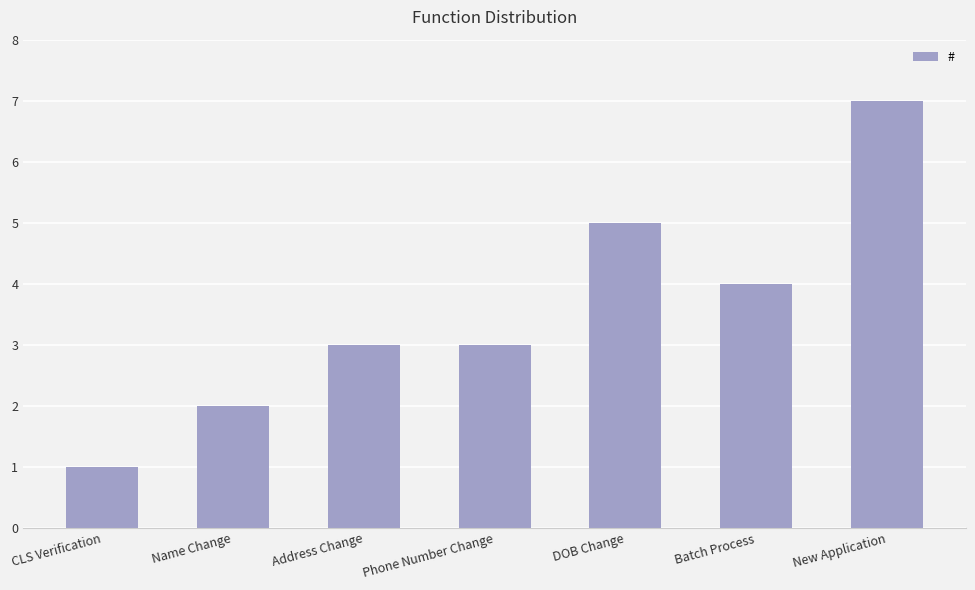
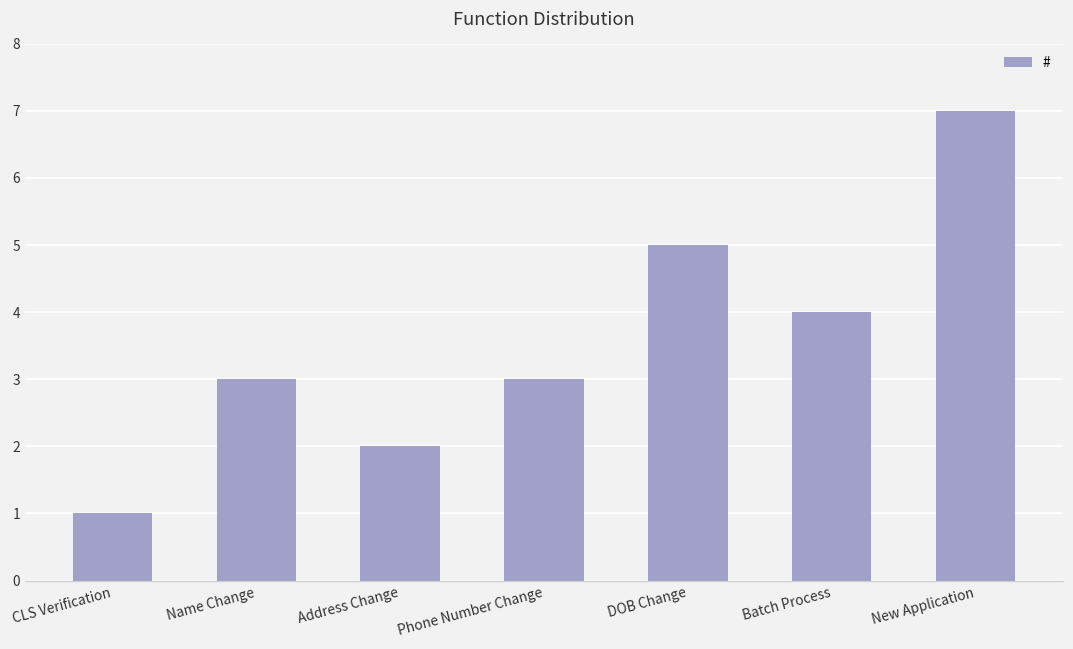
Name Change: 2 -> 3
Address Change: 3 -> 2
